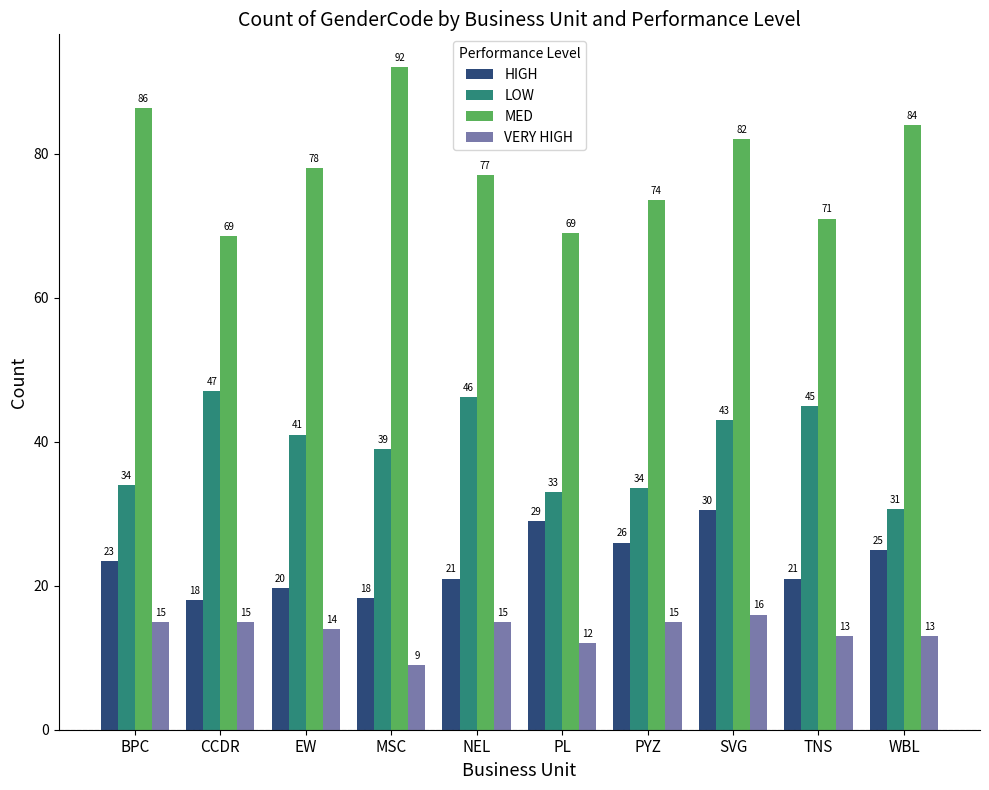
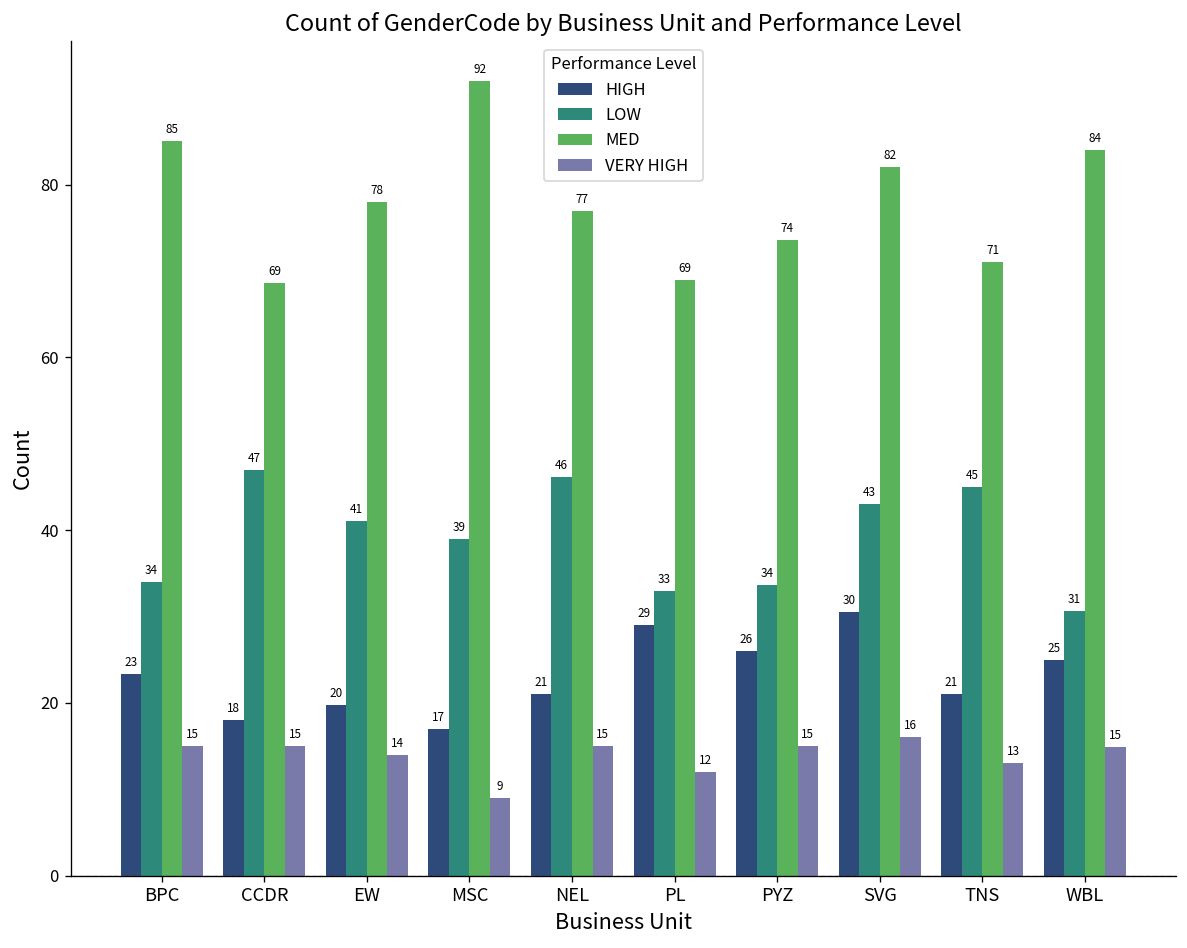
MED, BPC: 86 -> 85
HIGH, MSC: 18 -> 17
VERY HIGH, WBL: 13 -> 15
